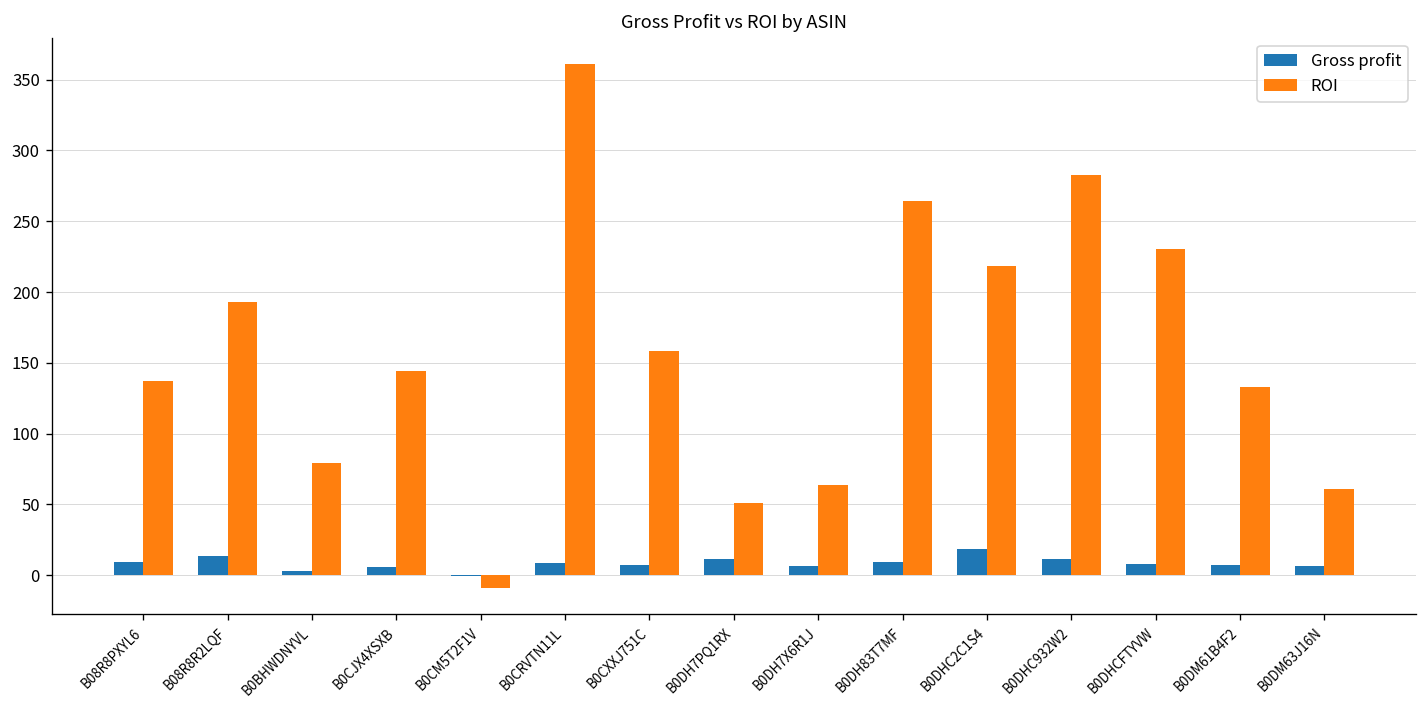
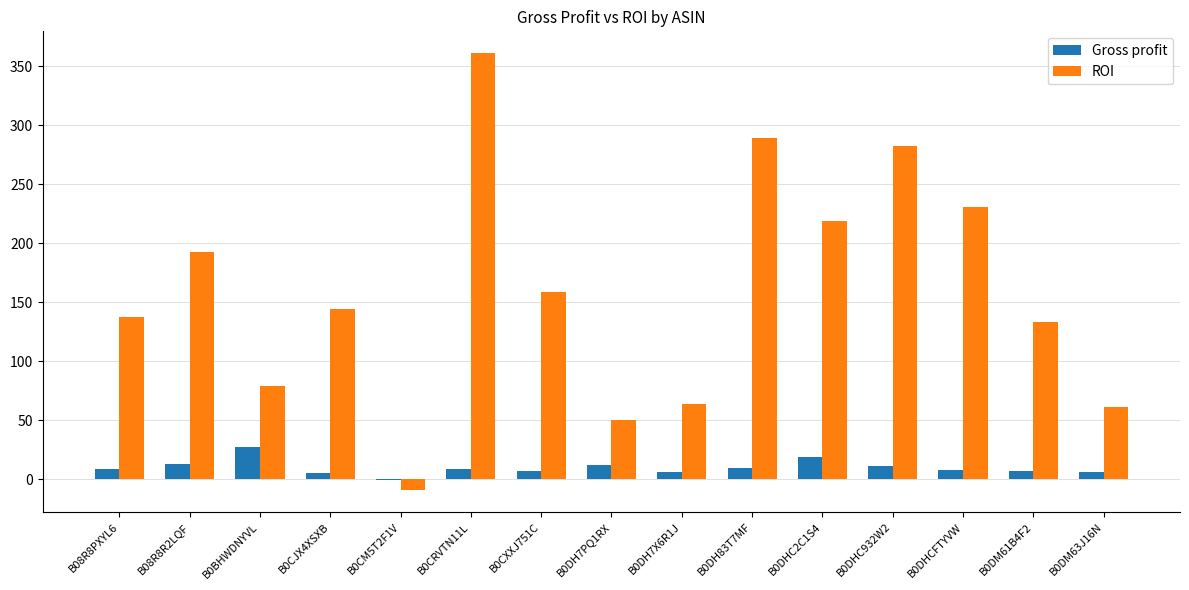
Gross profit, B0BHWDNYVL: 3 -> 28
ROI, B0DH83T7MF: 264 -> 289
